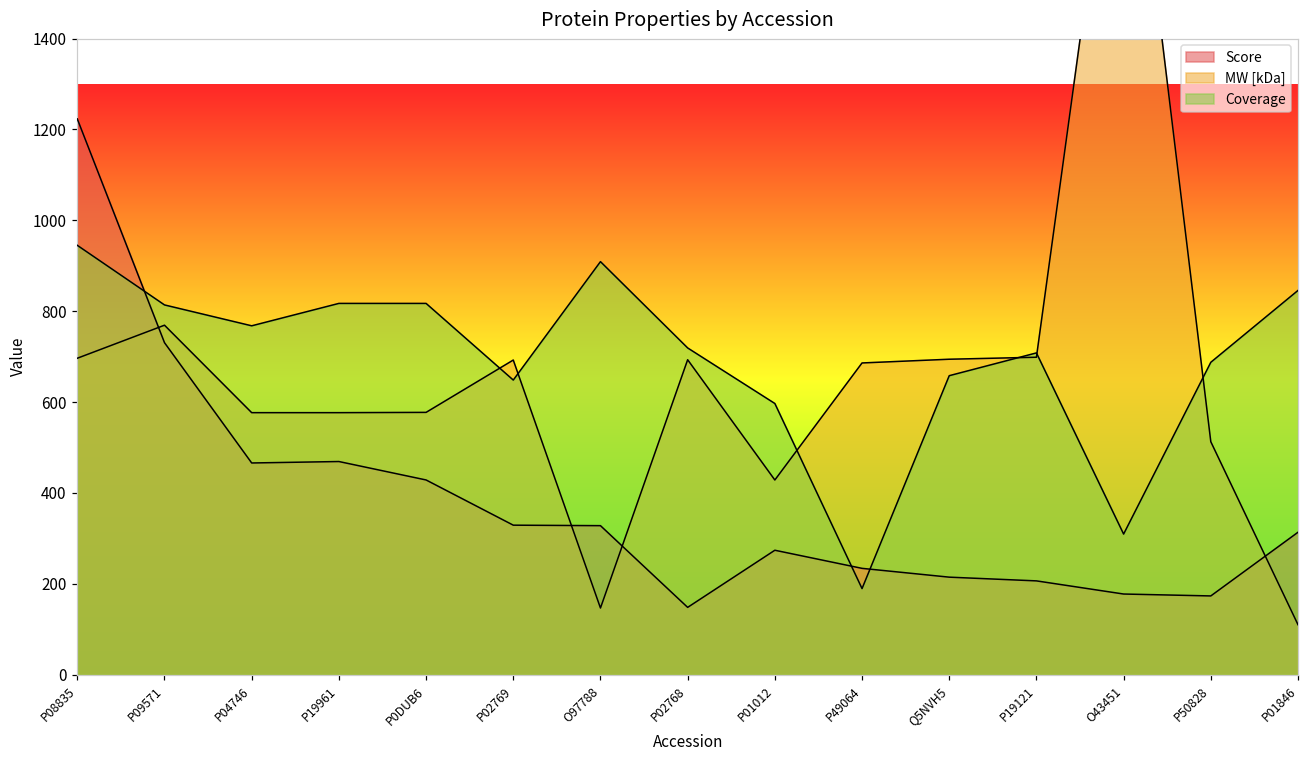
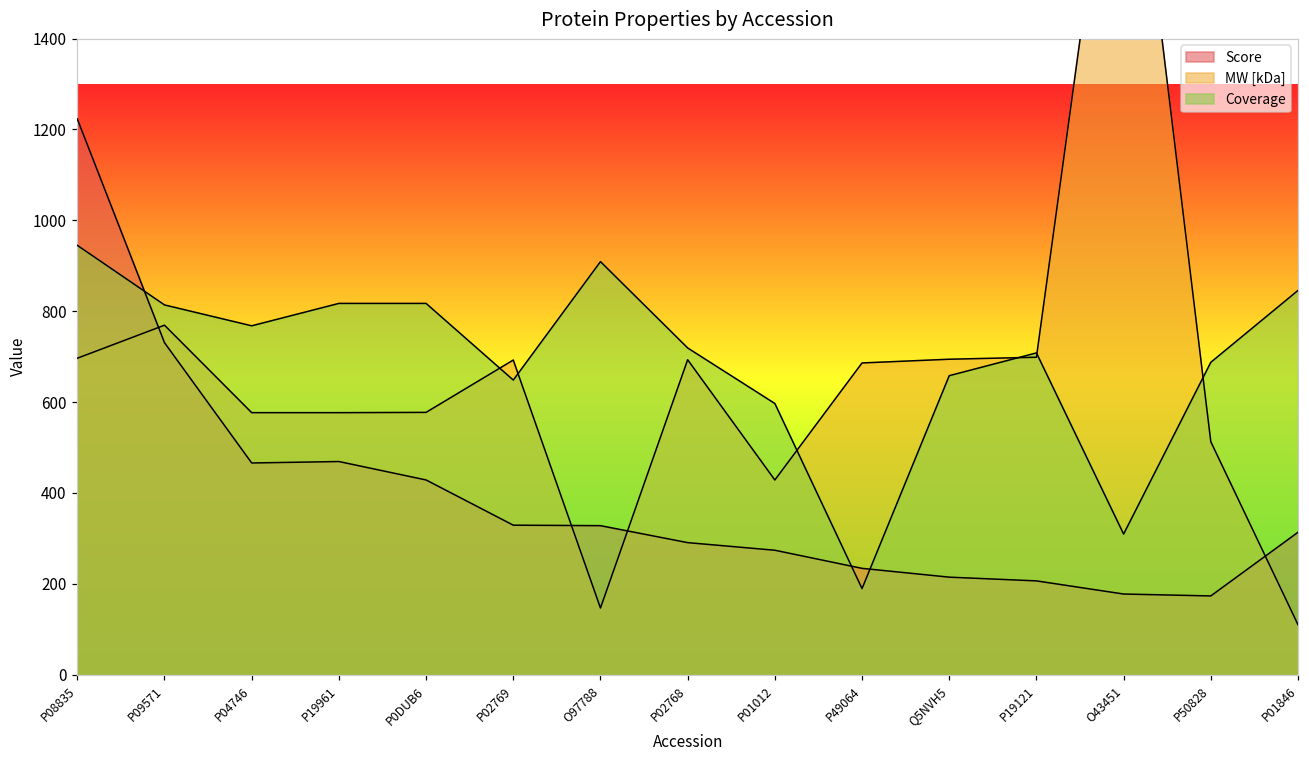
Score, P02768: 150 -> 290
